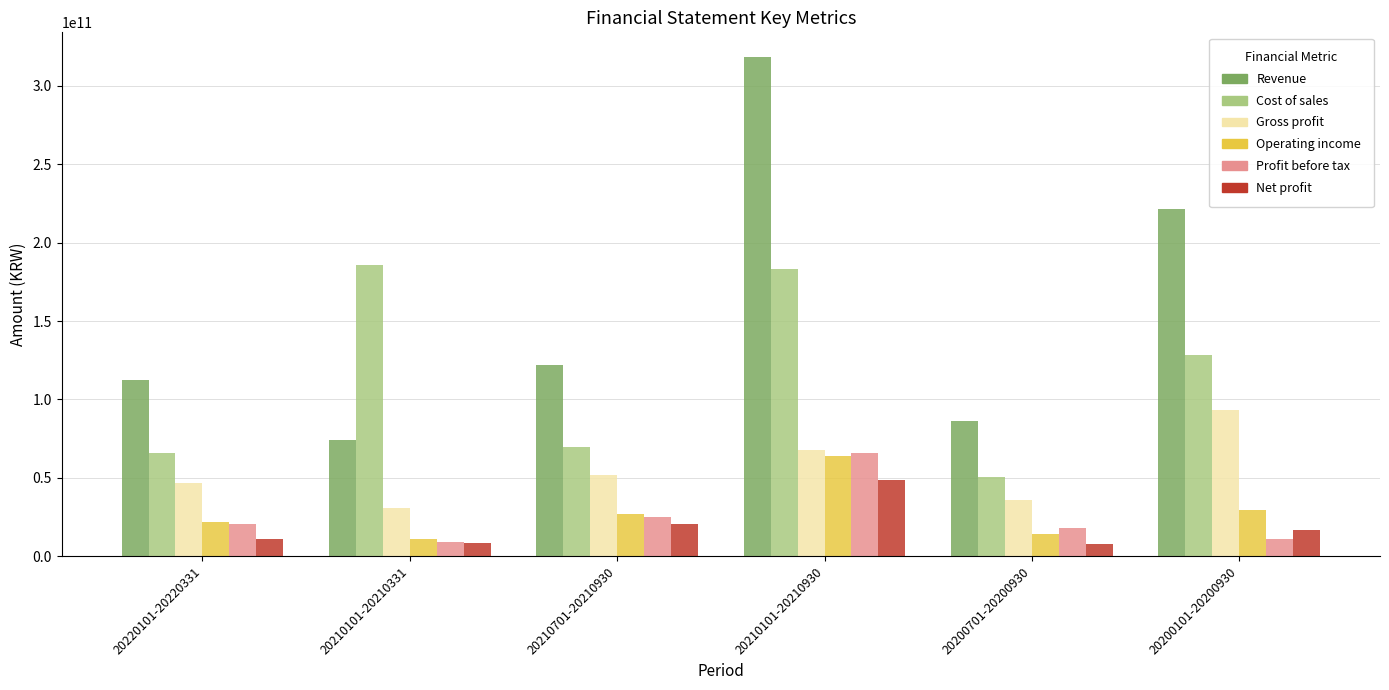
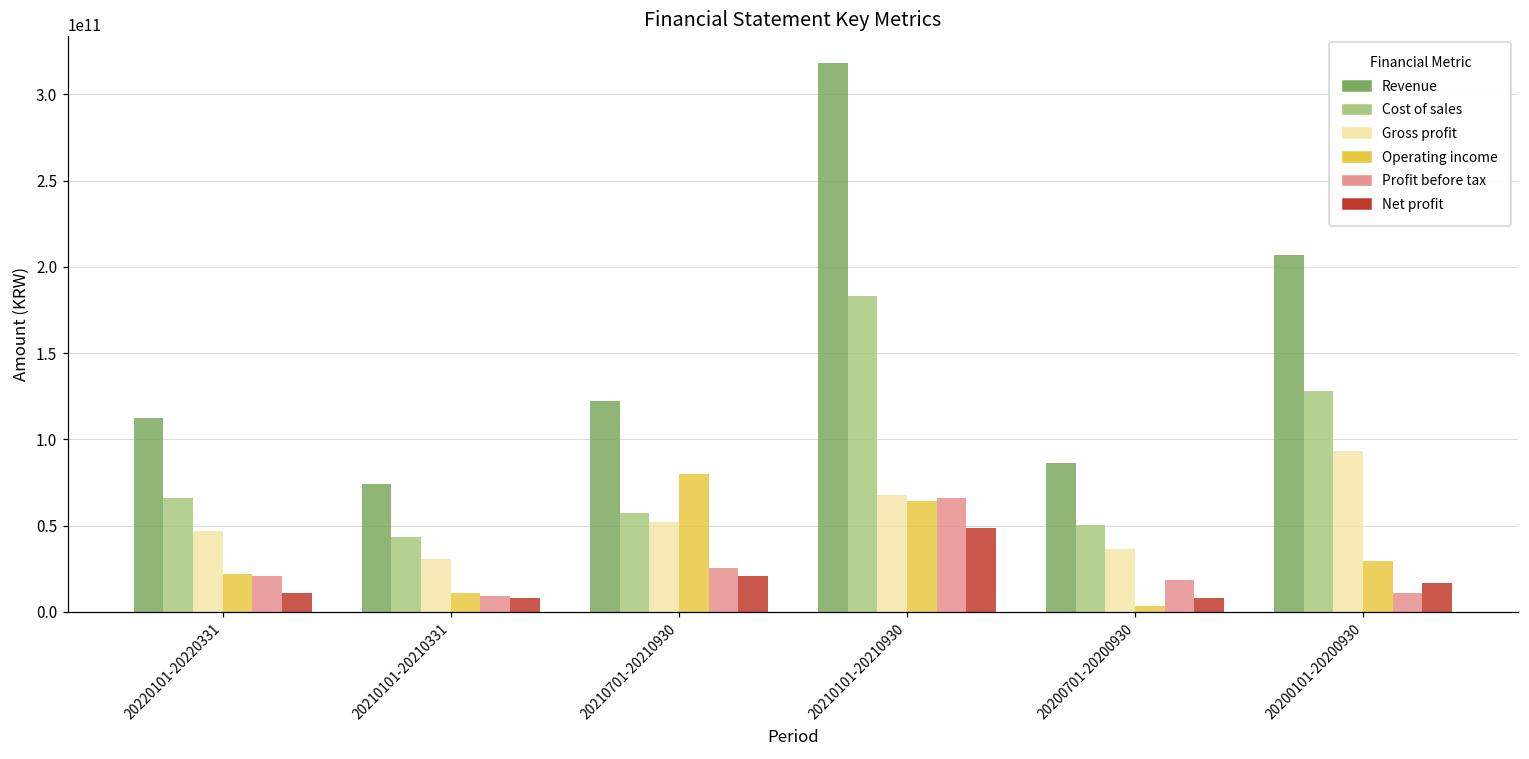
Cost of sales, 20210101-20210331: 186000000000 -> 43000000000
Cost of sales, 20210701-20210930: 70000000000 -> 57000000000
Operating income, 20210701-20210930: 27000000000 -> 80000000000
Operating income, 20200701-20200930: 14000000000 -> 3000000000
Revenue, 20200101-20200930: 222000000000 -> 207000000000
